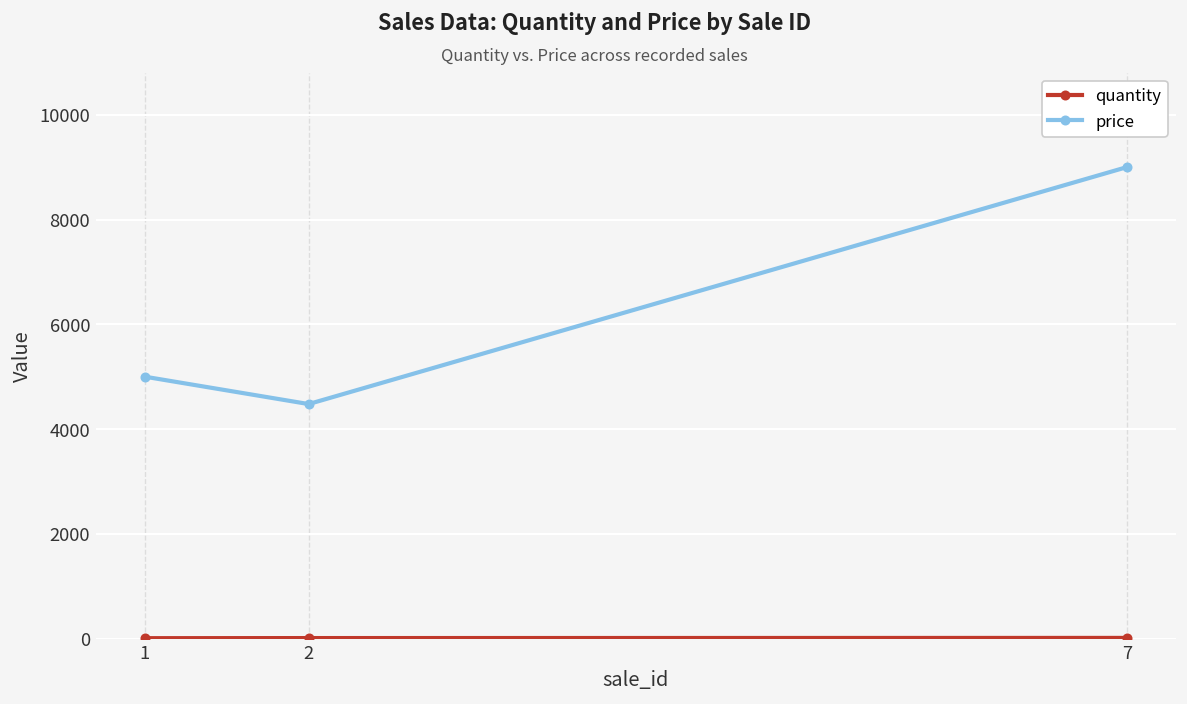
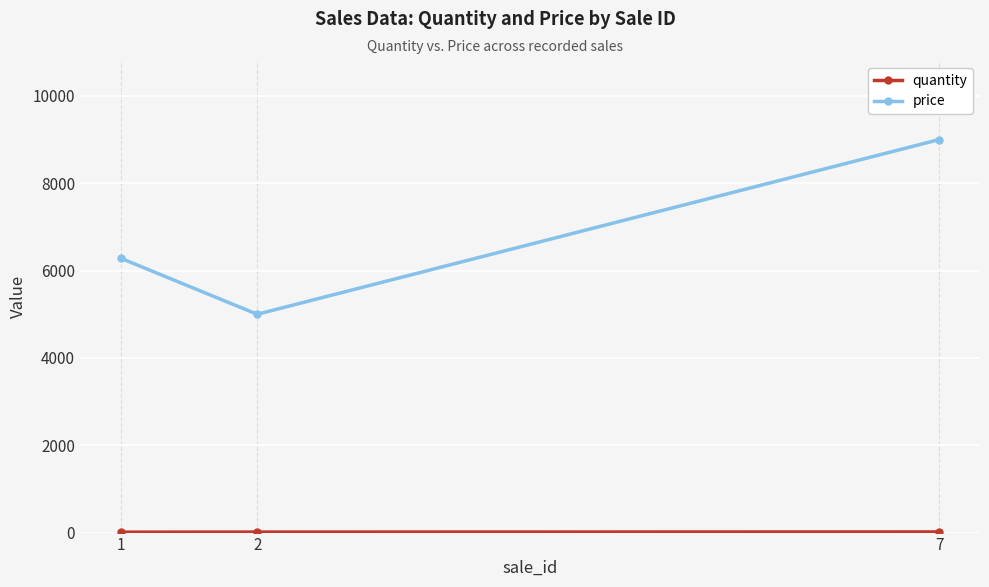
price, 1: 5000 -> 6300
price, 2: 4500 -> 5000
